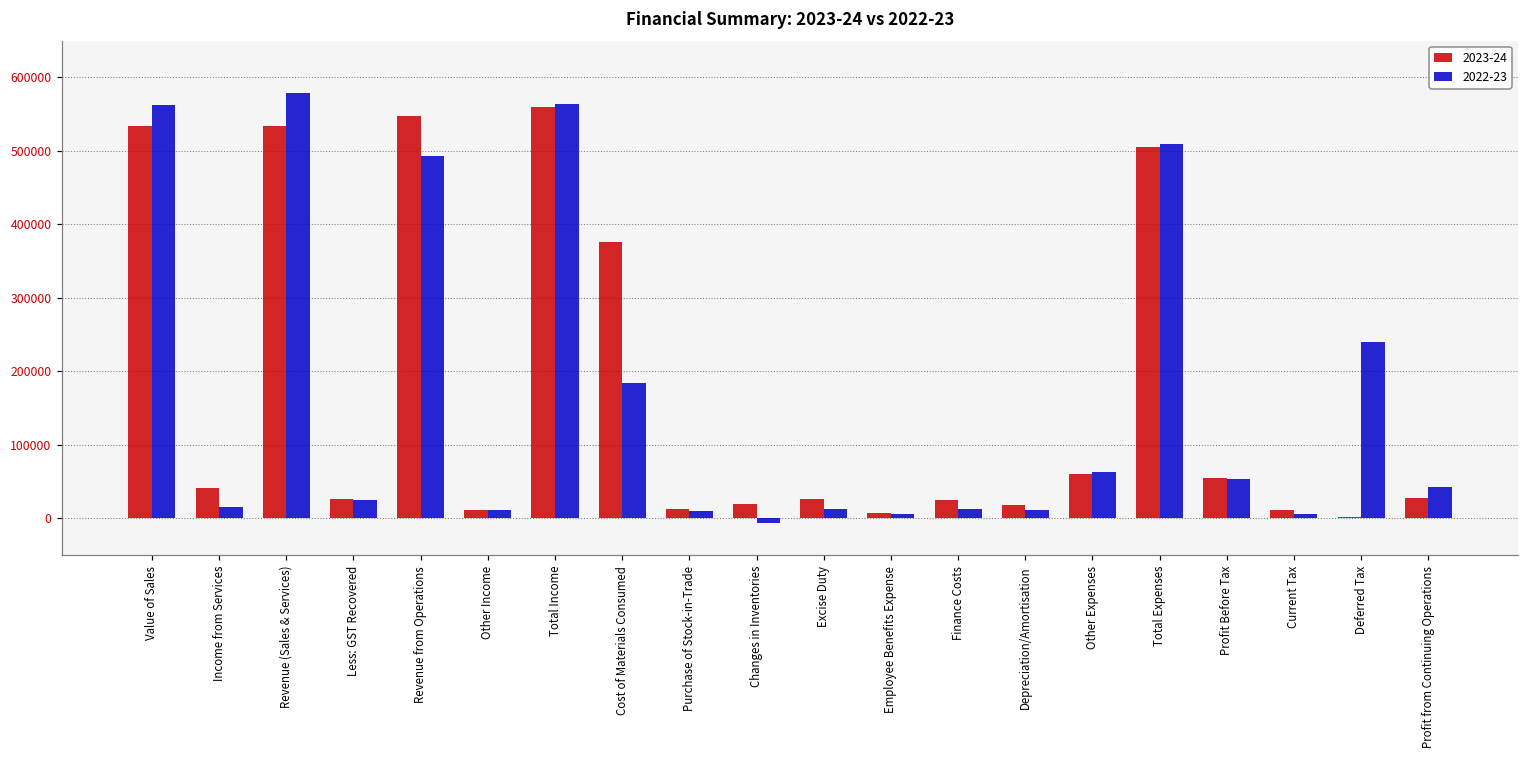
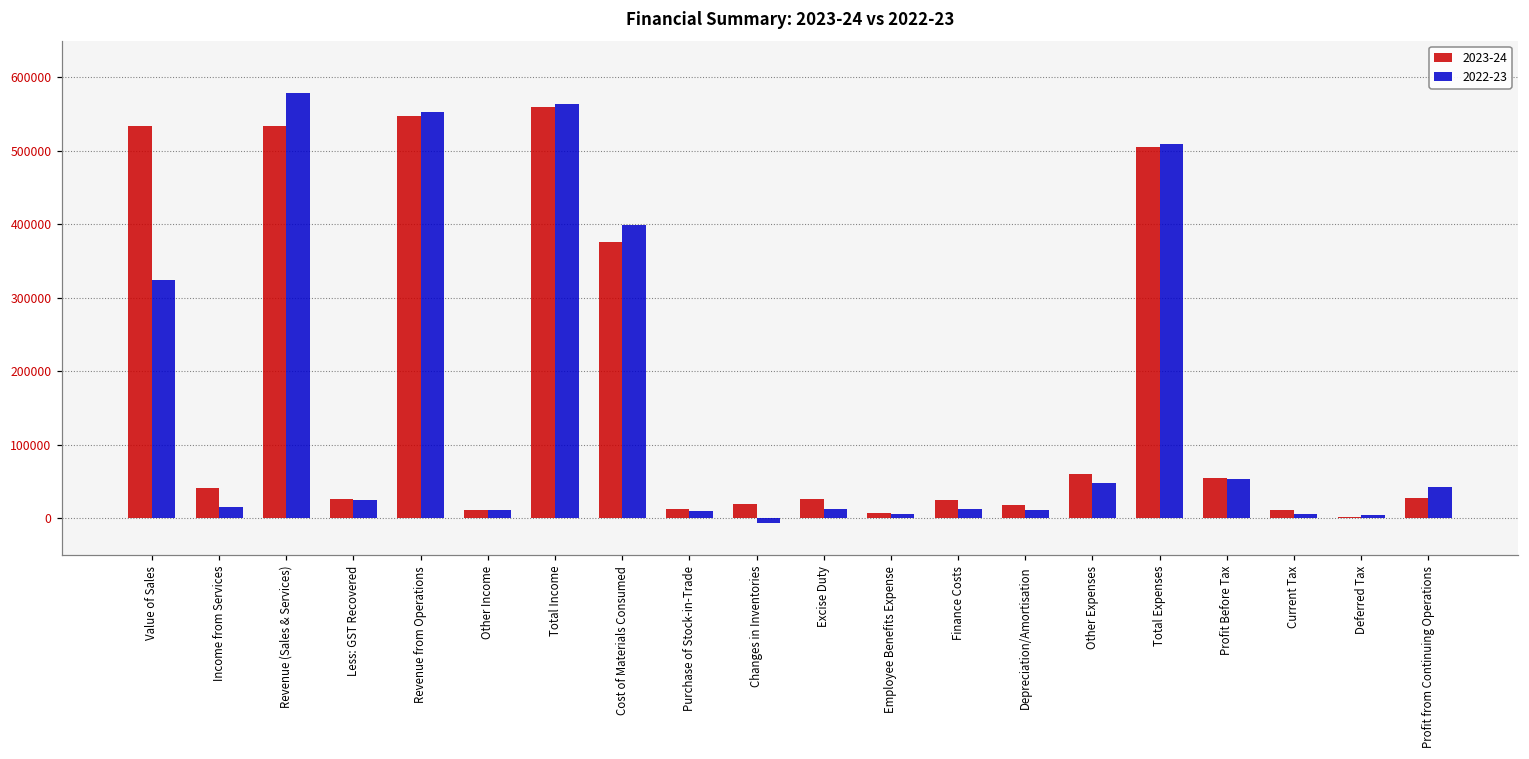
2022-23, Value of Sales: 560000 -> 320000
2022-23, Revenue from Operations: 490000 -> 550000
2022-23, Cost of Materials Consumed: 180000 -> 400000
2022-23, Other Expenses: 60000 -> 50000
2022-23, Deferred Tax: 240000 -> 0
